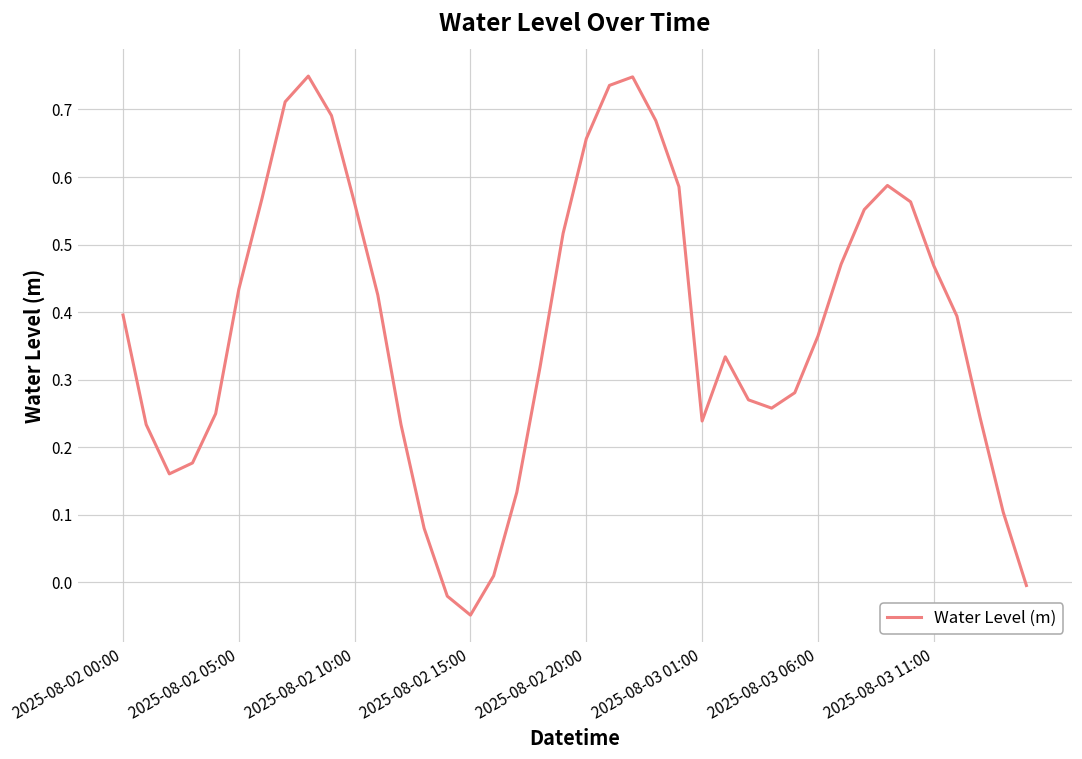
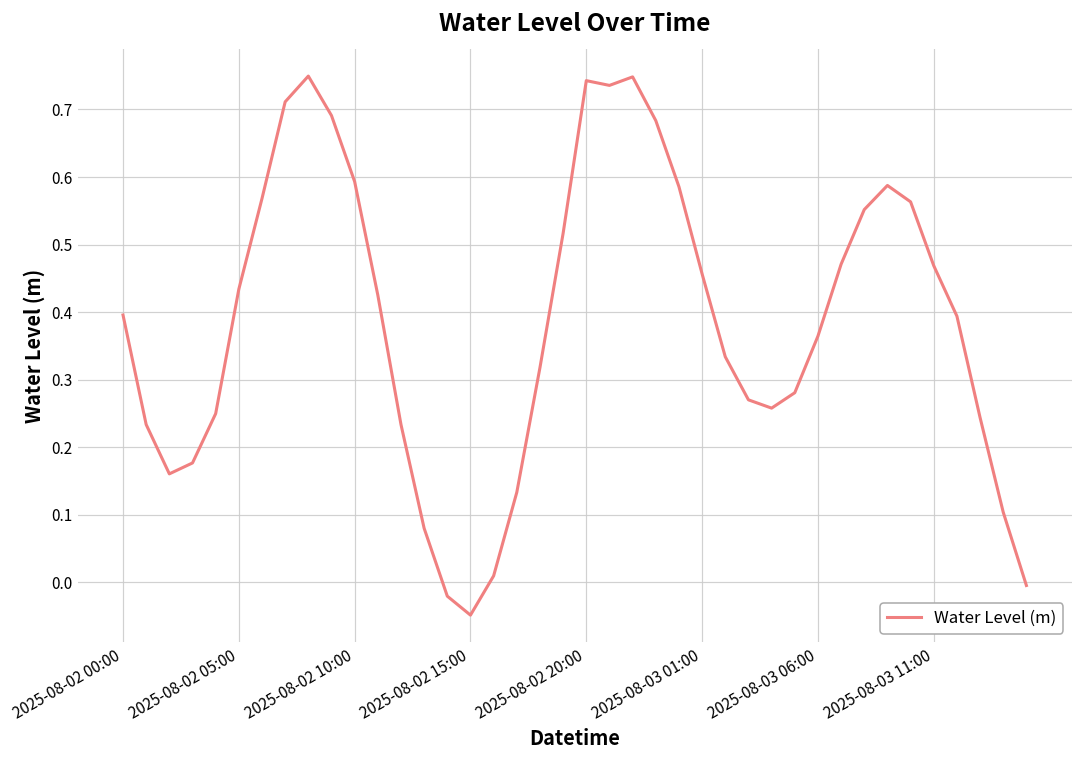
2025-08-02 10:00: 0.56 -> 0.59
2025-08-02 20:00: 0.66 -> 0.74
2025-08-03 01:00: 0.24 -> 0.46
